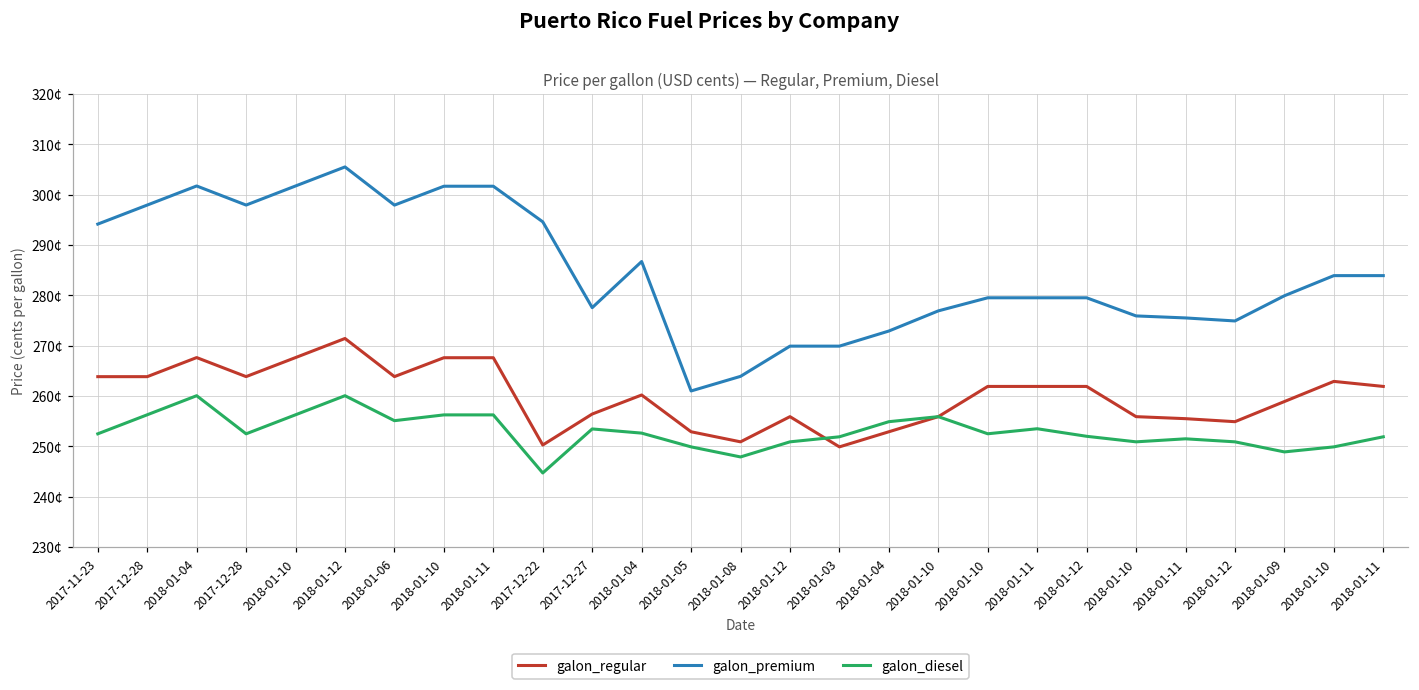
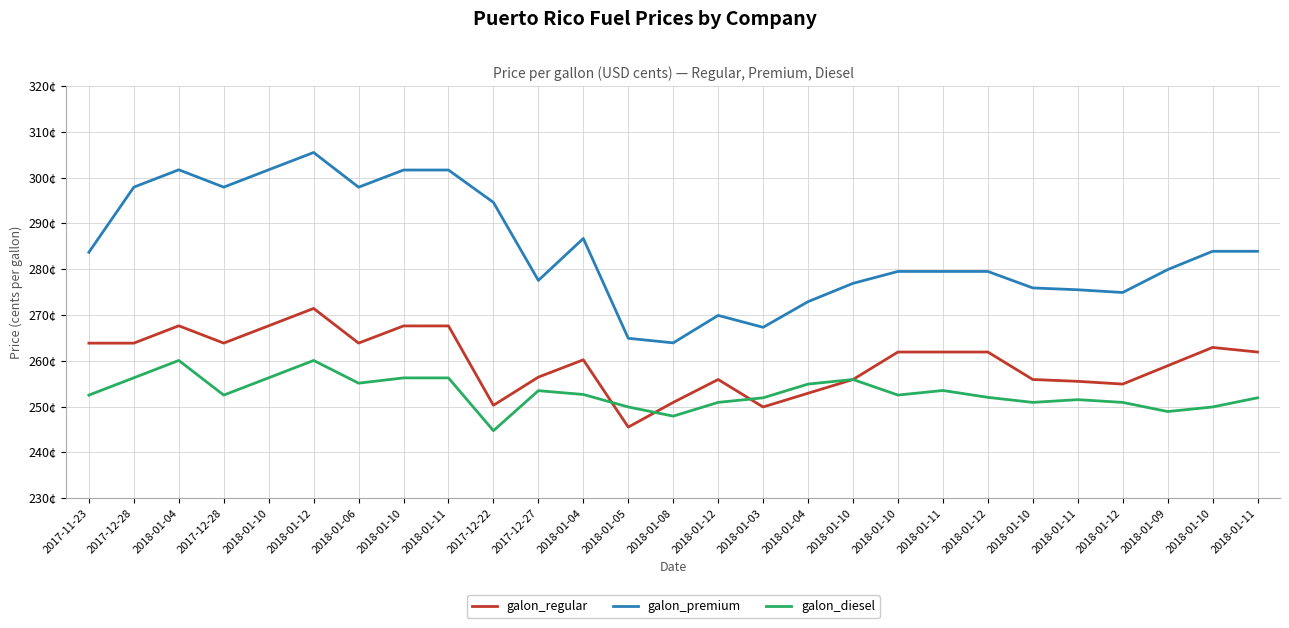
galon_premium, 2017-11-23: 294¢ -> 284¢
galon_regular, 2018-01-05: 253¢ -> 246¢
galon_premium, 2018-01-05: 261¢ -> 265¢
galon_premium, 2018-01-03: 270¢ -> 267¢
